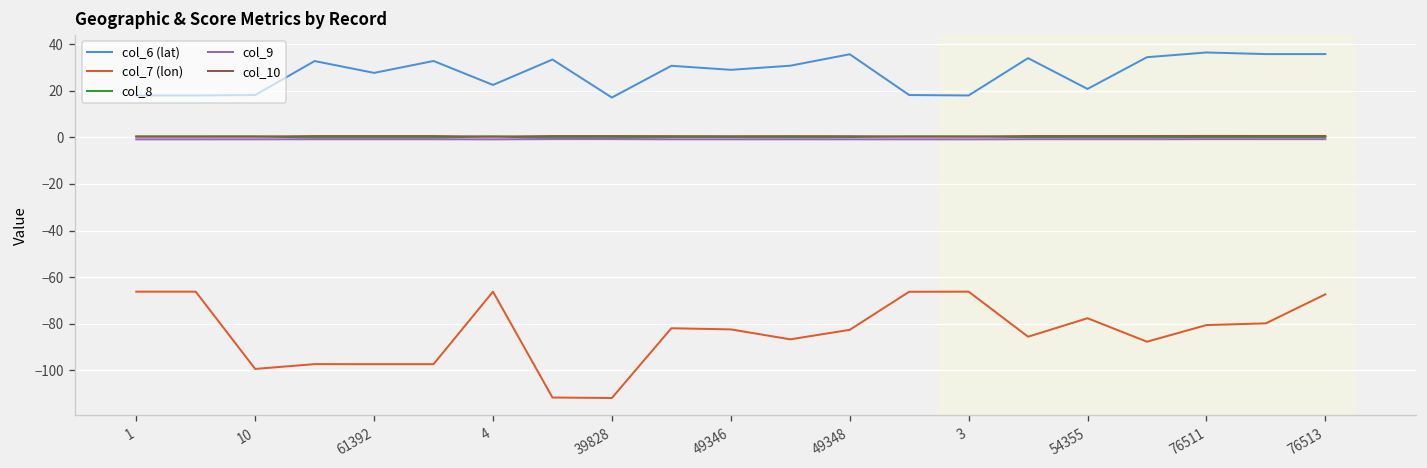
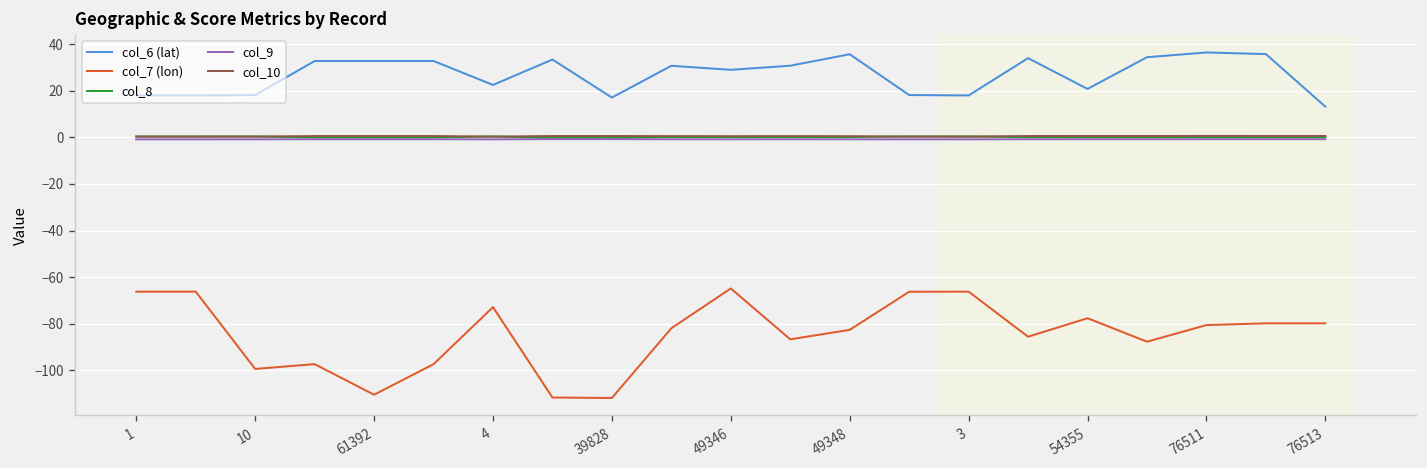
col_6 (lat), 61392: 28 -> 33
col_7 (lon), 61392: -97 -> -110
col_7 (lon), 4: -66 -> -73
col_7 (lon), 49346: -82 -> -65
col_6 (lat), 76513: 36 -> 13
col_7 (lon), 76513: -67 -> -80
